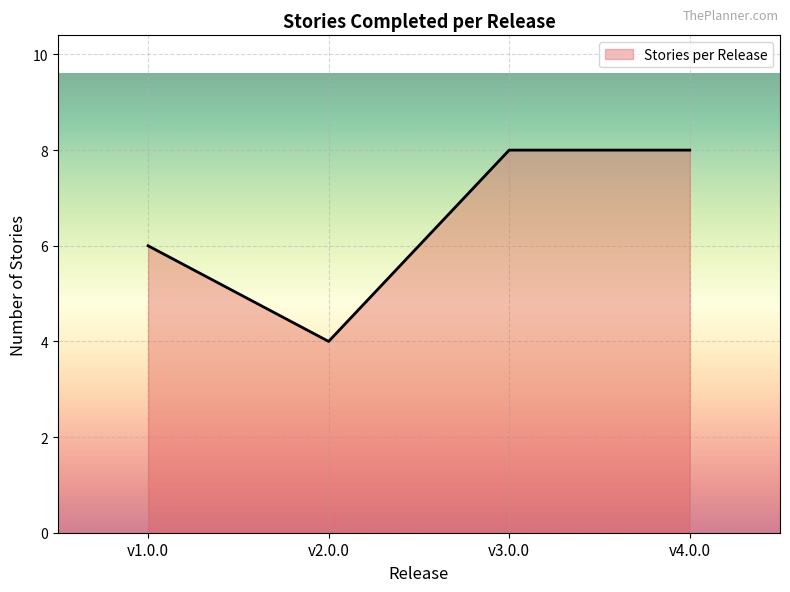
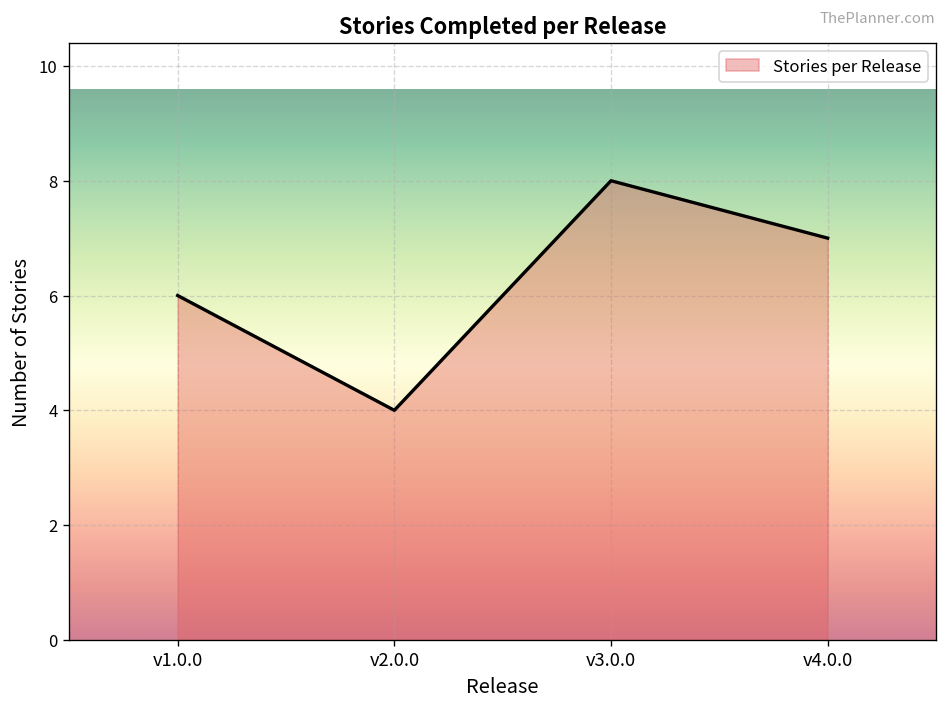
v4.0.0: 8 -> 7
